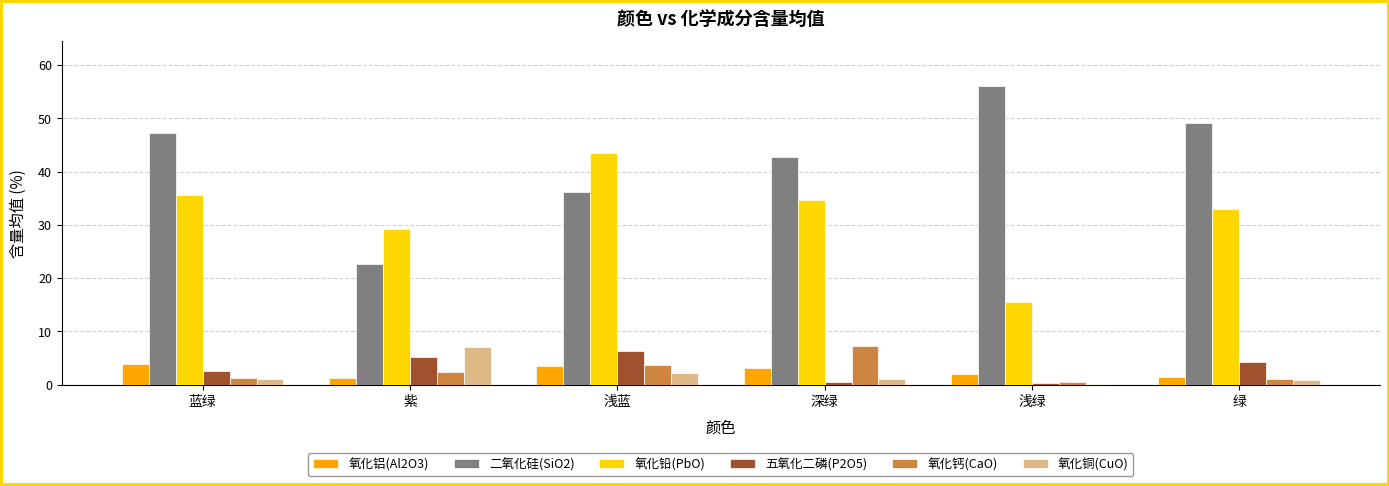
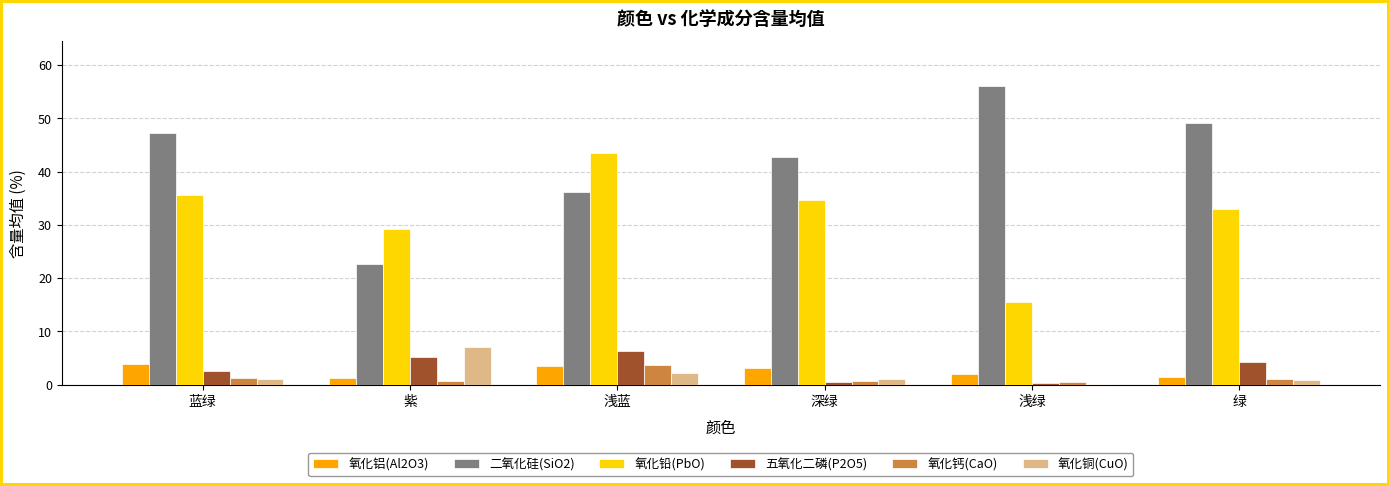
氧化钙(CaO), 紫: 2 -> 1
氧化钙(CaO), 深绿: 7 -> 1
